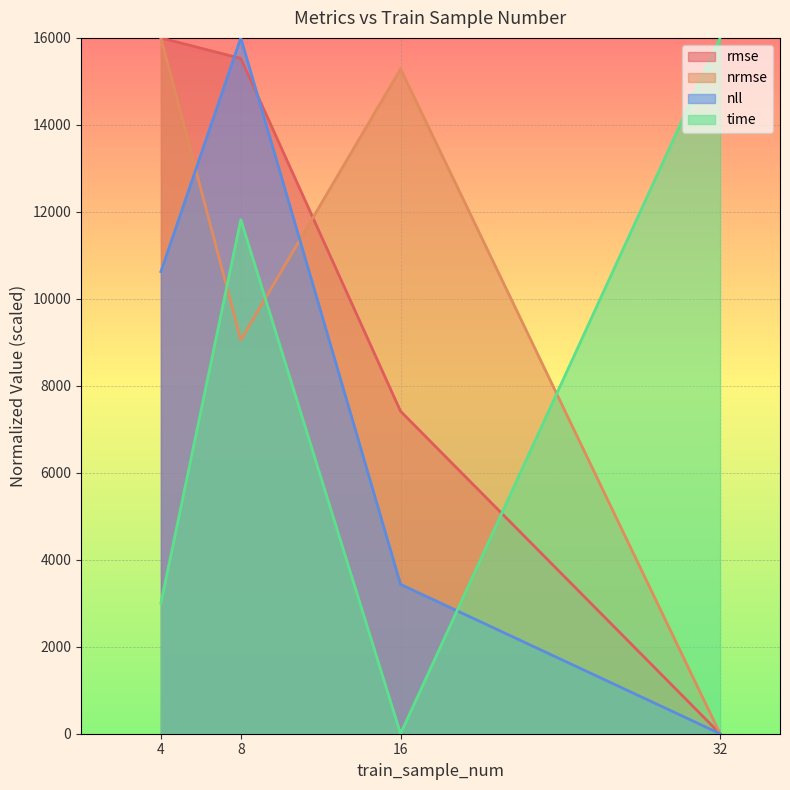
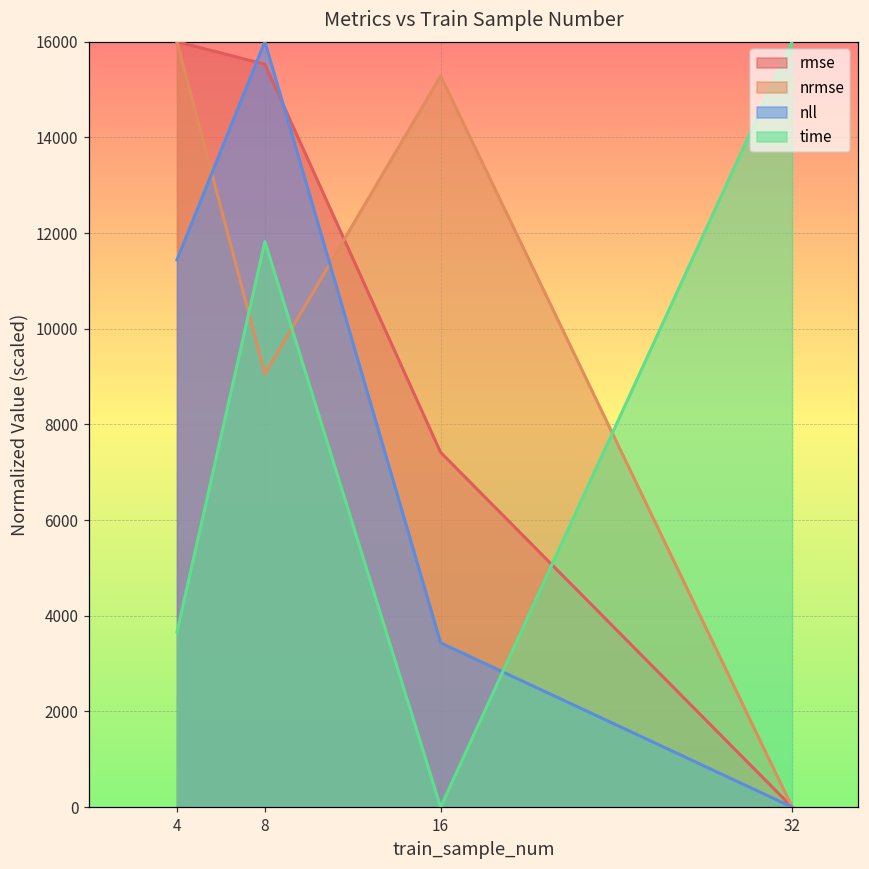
nll, 4: 10600 -> 11400
time, 4: 3000 -> 3700
